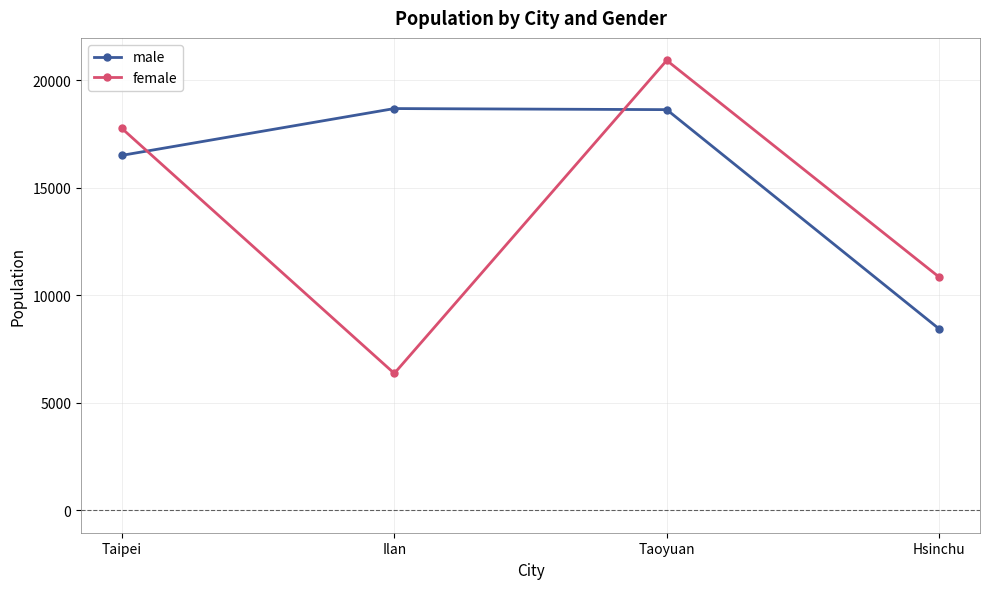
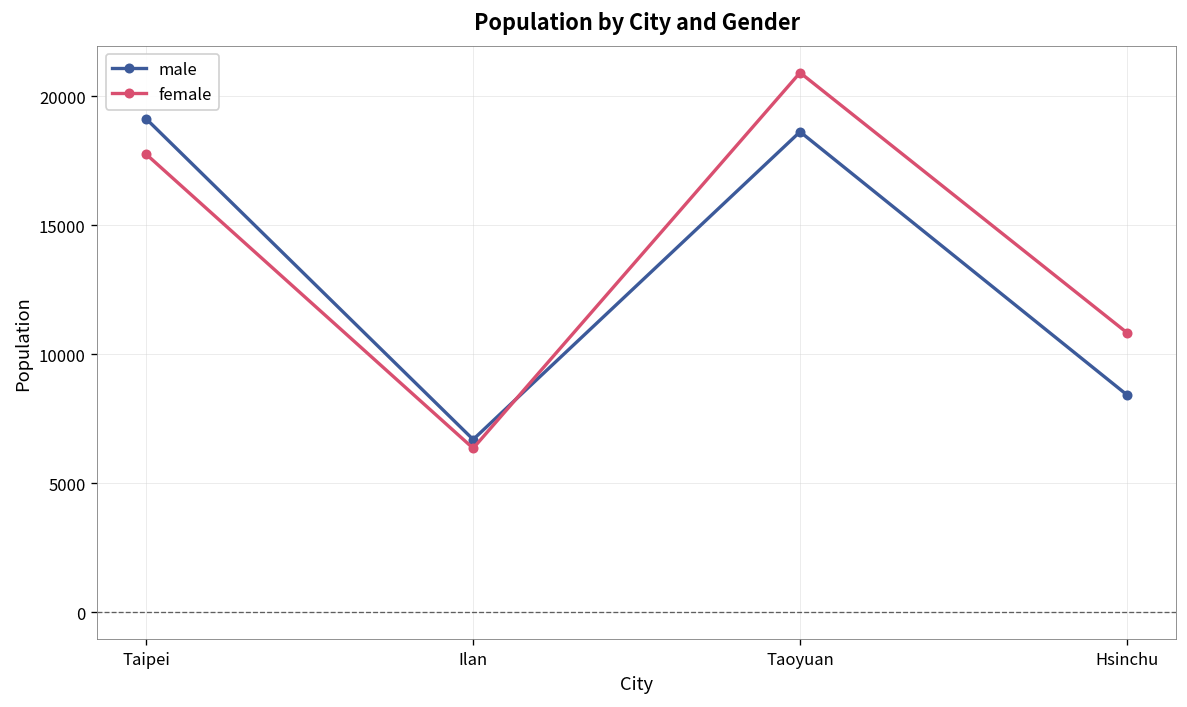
male, Taipei: 16500 -> 19100
male, Ilan: 18700 -> 6700
